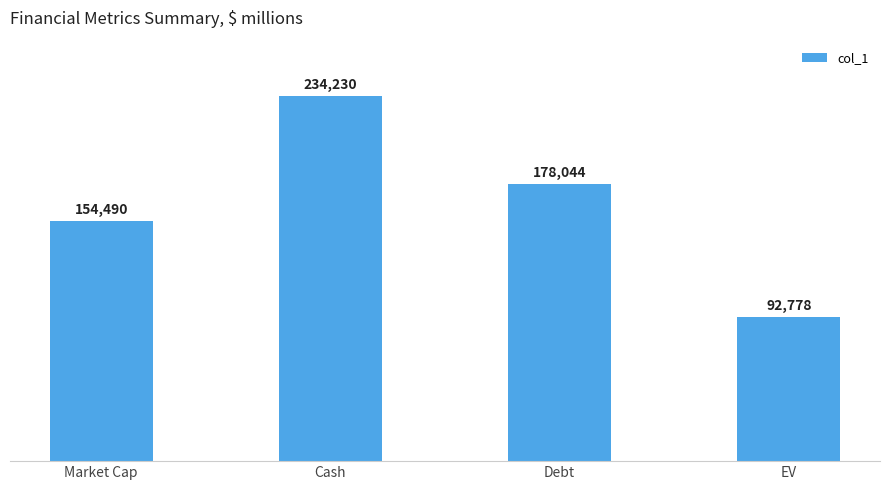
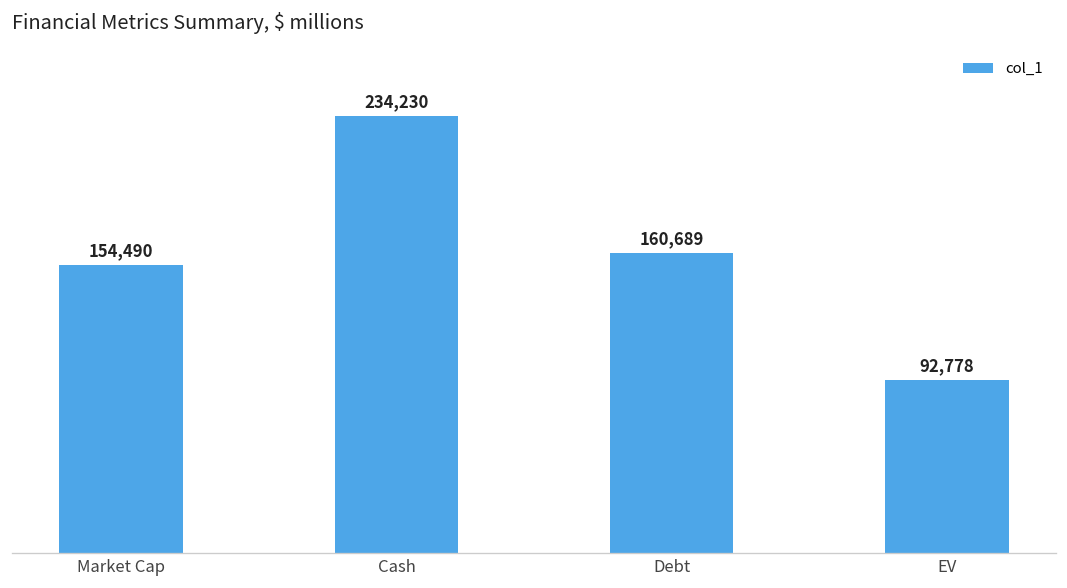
Debt: 178,044 -> 160,689
